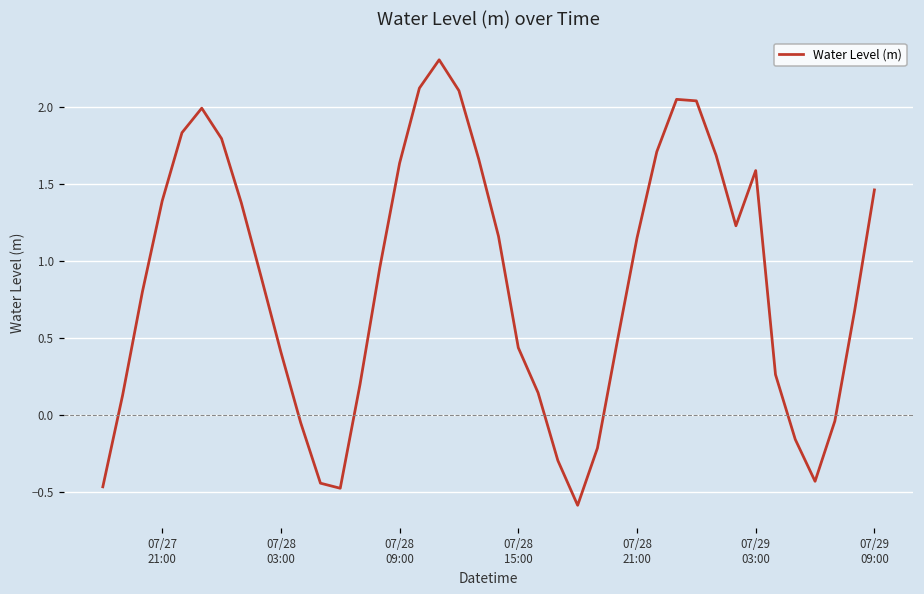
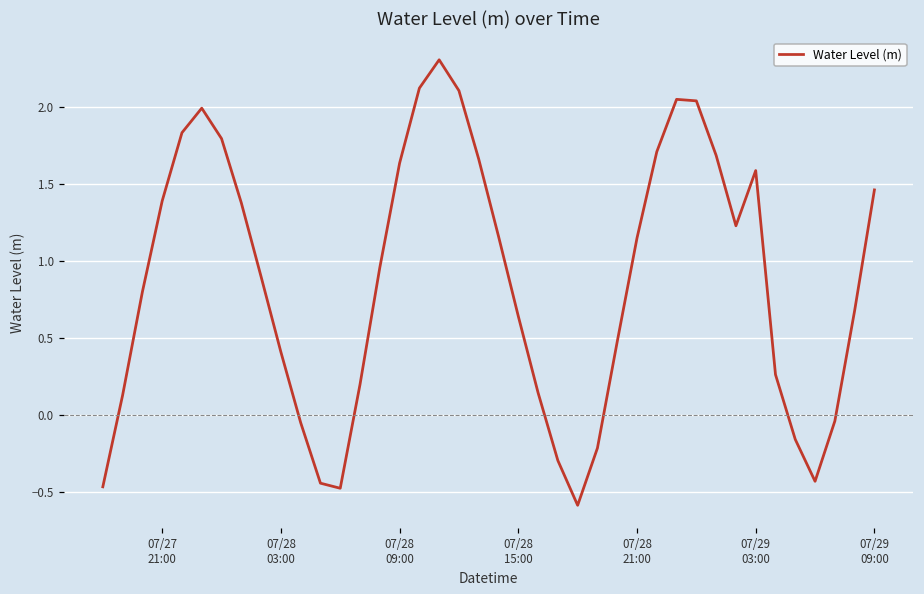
07/28 15:00: 0.44 -> 0.64
